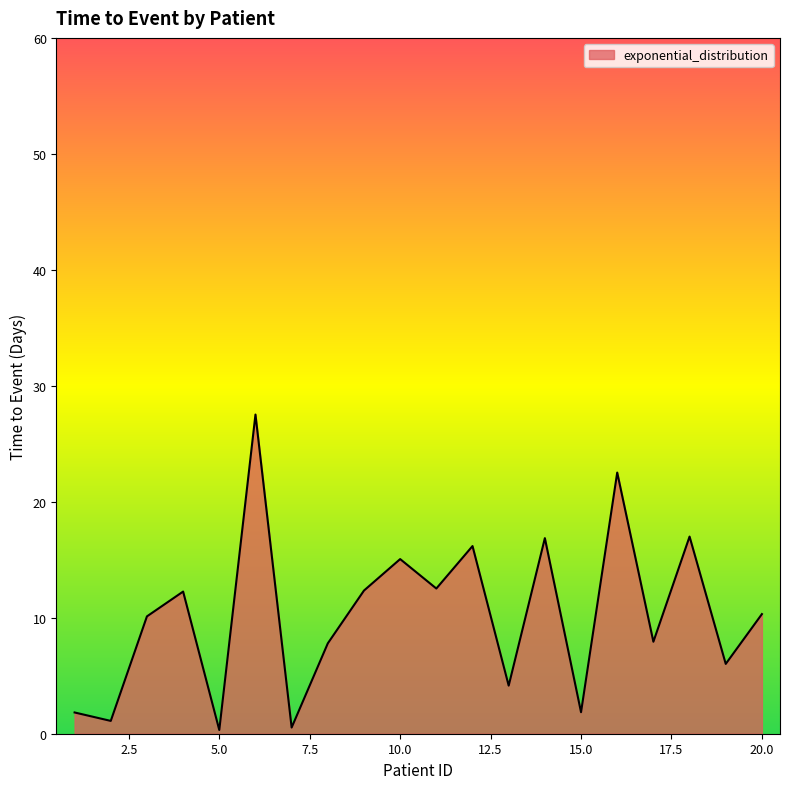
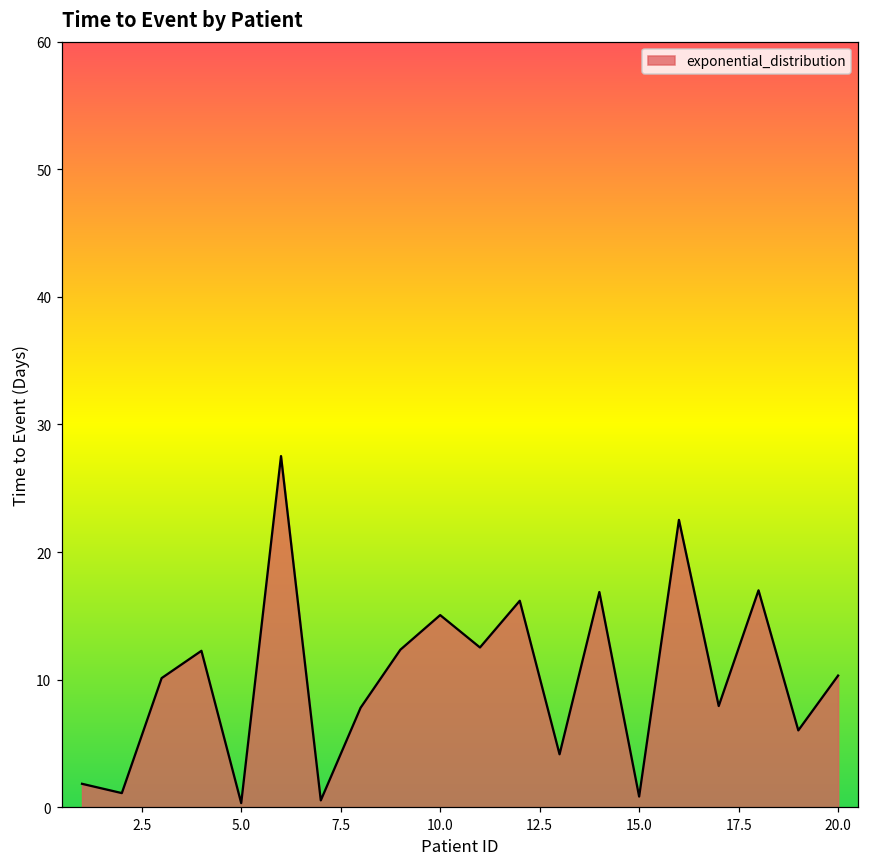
15.0: 1.9 -> 0.8
